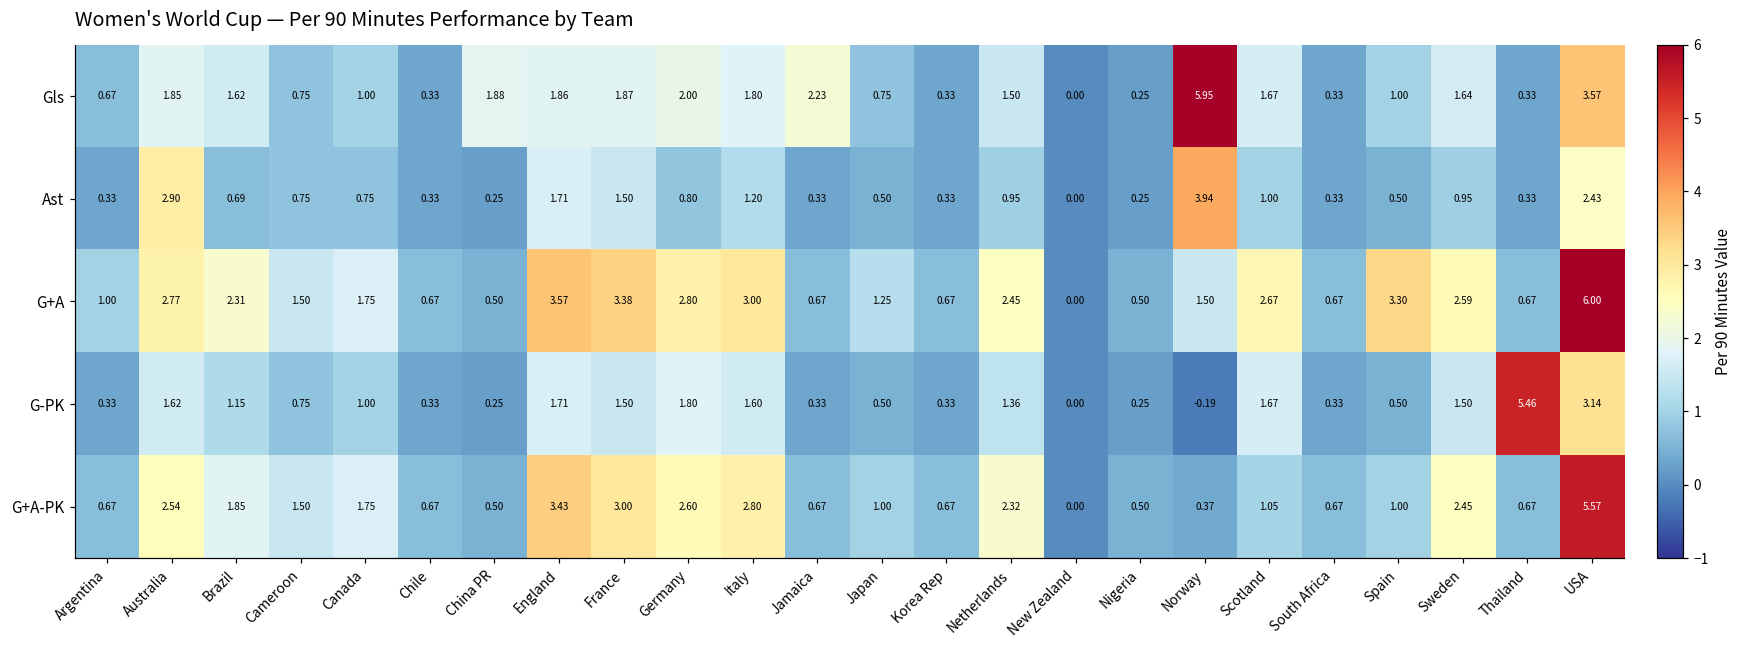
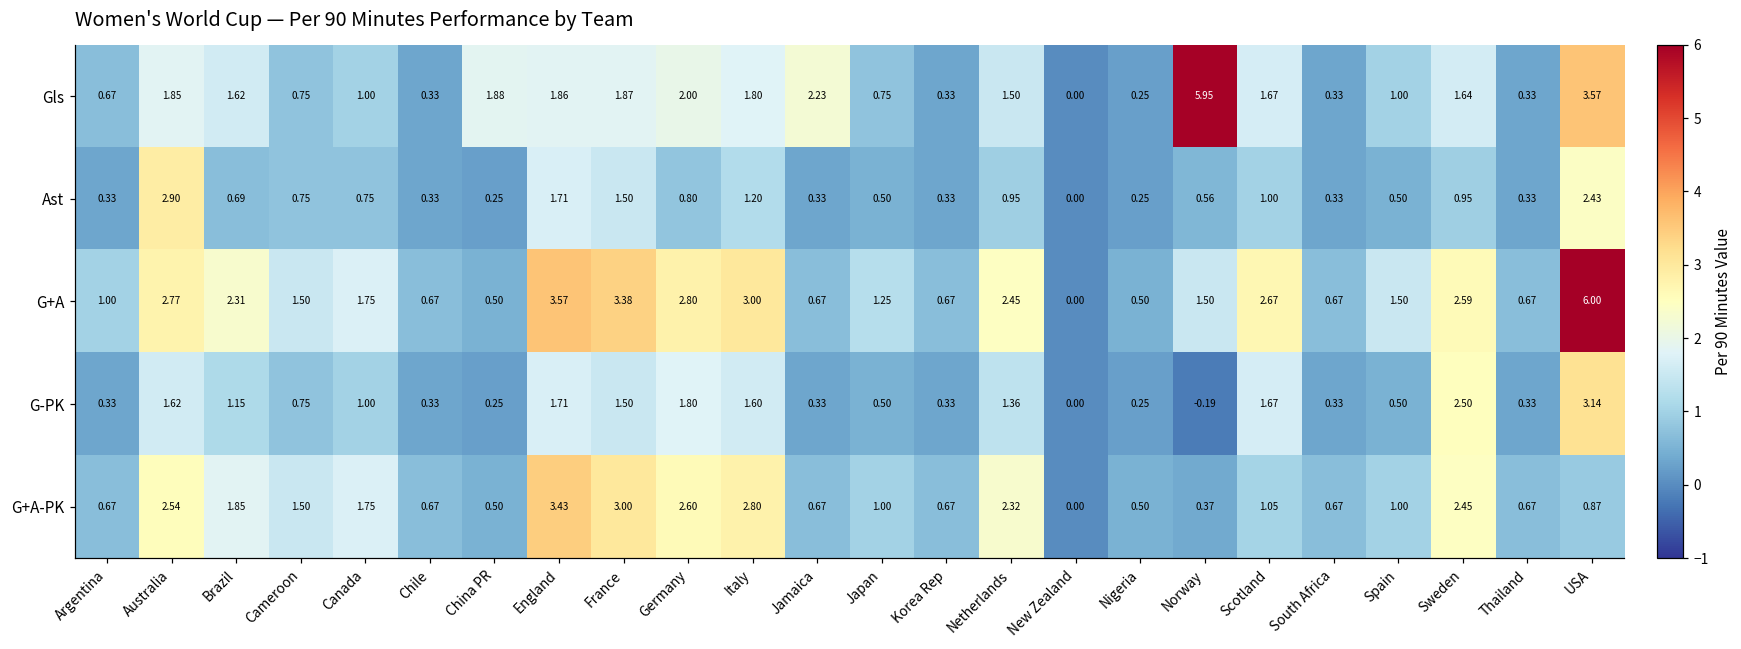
Ast, Norway: 3.94 -> 0.56
G+A, Spain: 3.30 -> 1.50
G-PK, Sweden: 1.50 -> 2.50
G-PK, Thailand: 5.46 -> 0.33
G+A-PK, USA: 5.57 -> 0.87
